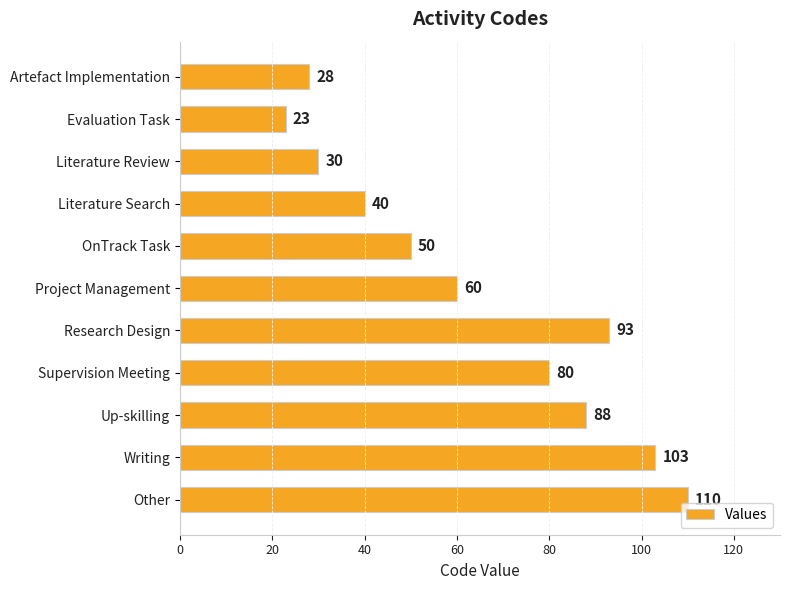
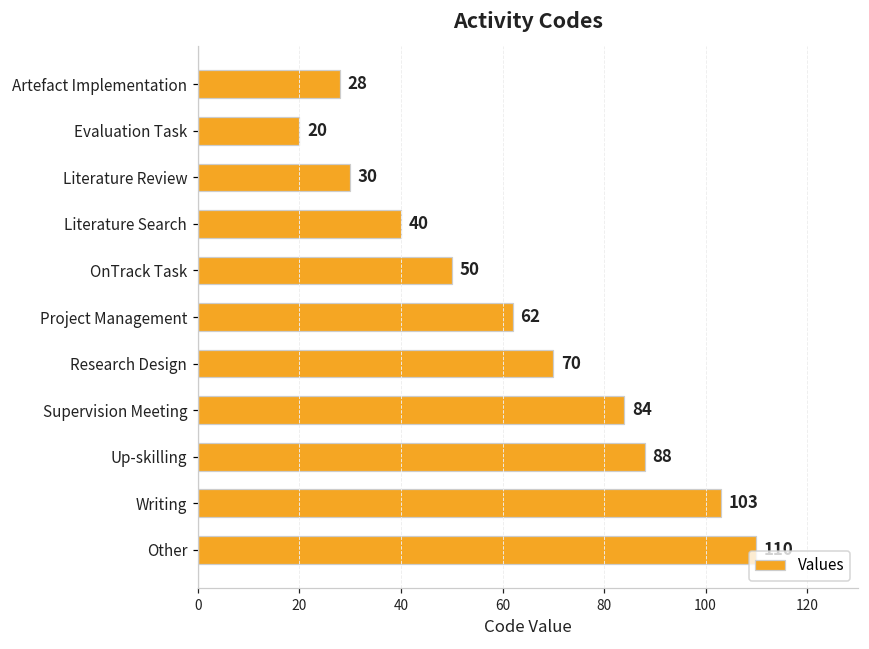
Evaluation Task: 23 -> 20
Project Management: 60 -> 62
Research Design: 93 -> 70
Supervision Meeting: 80 -> 84
